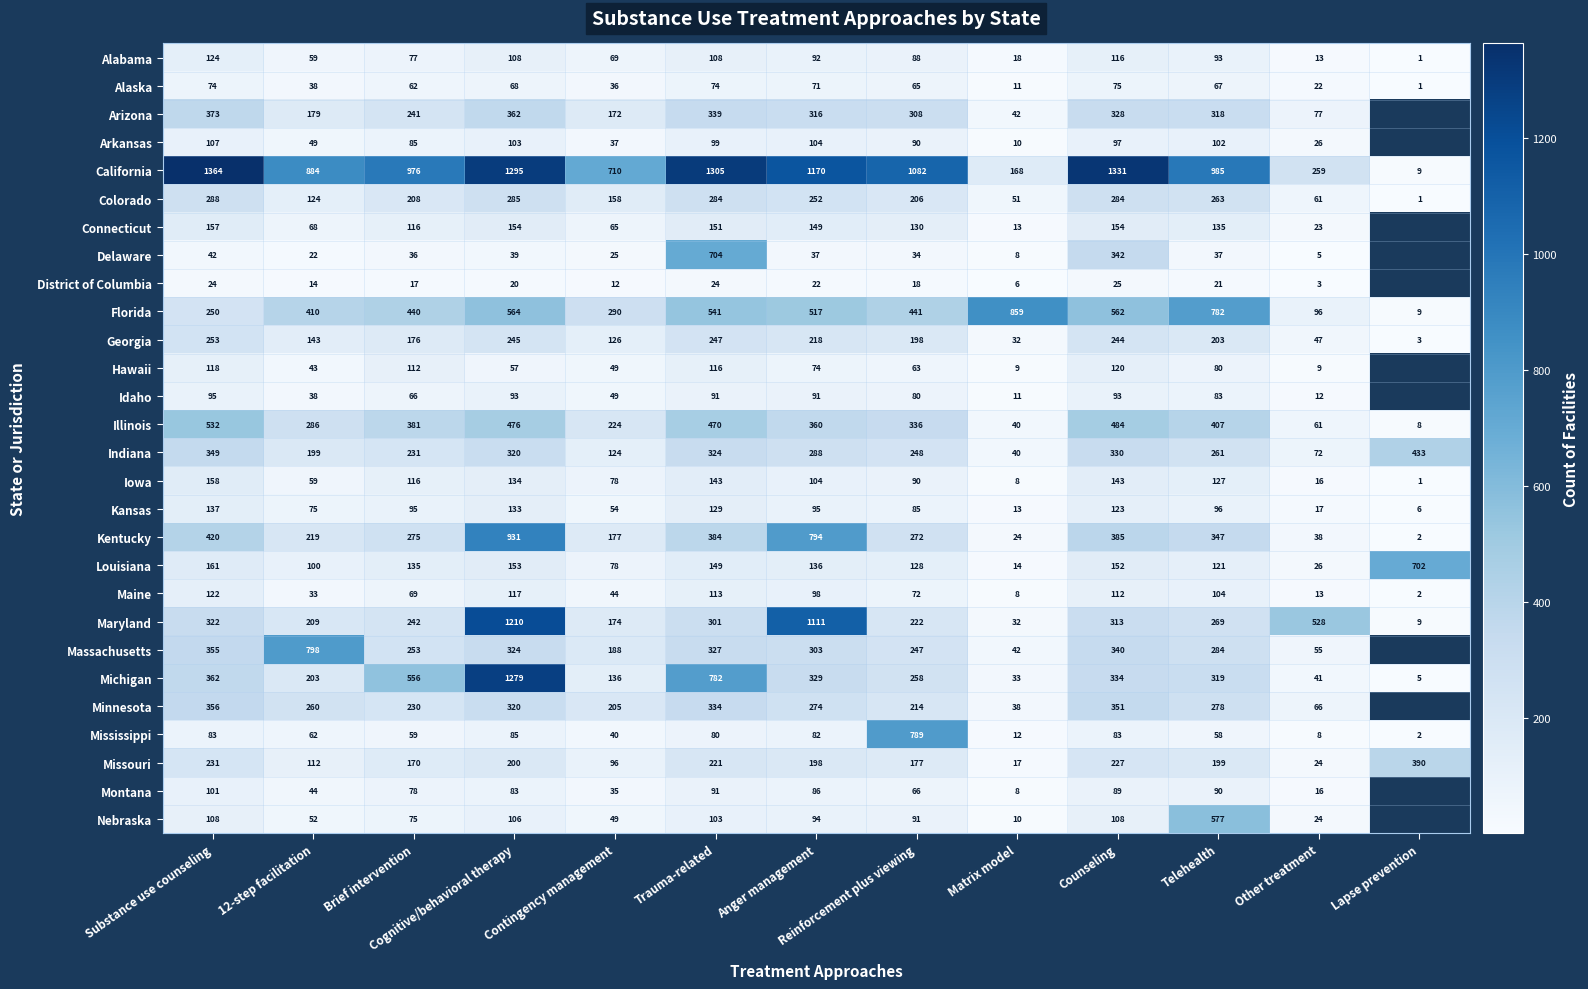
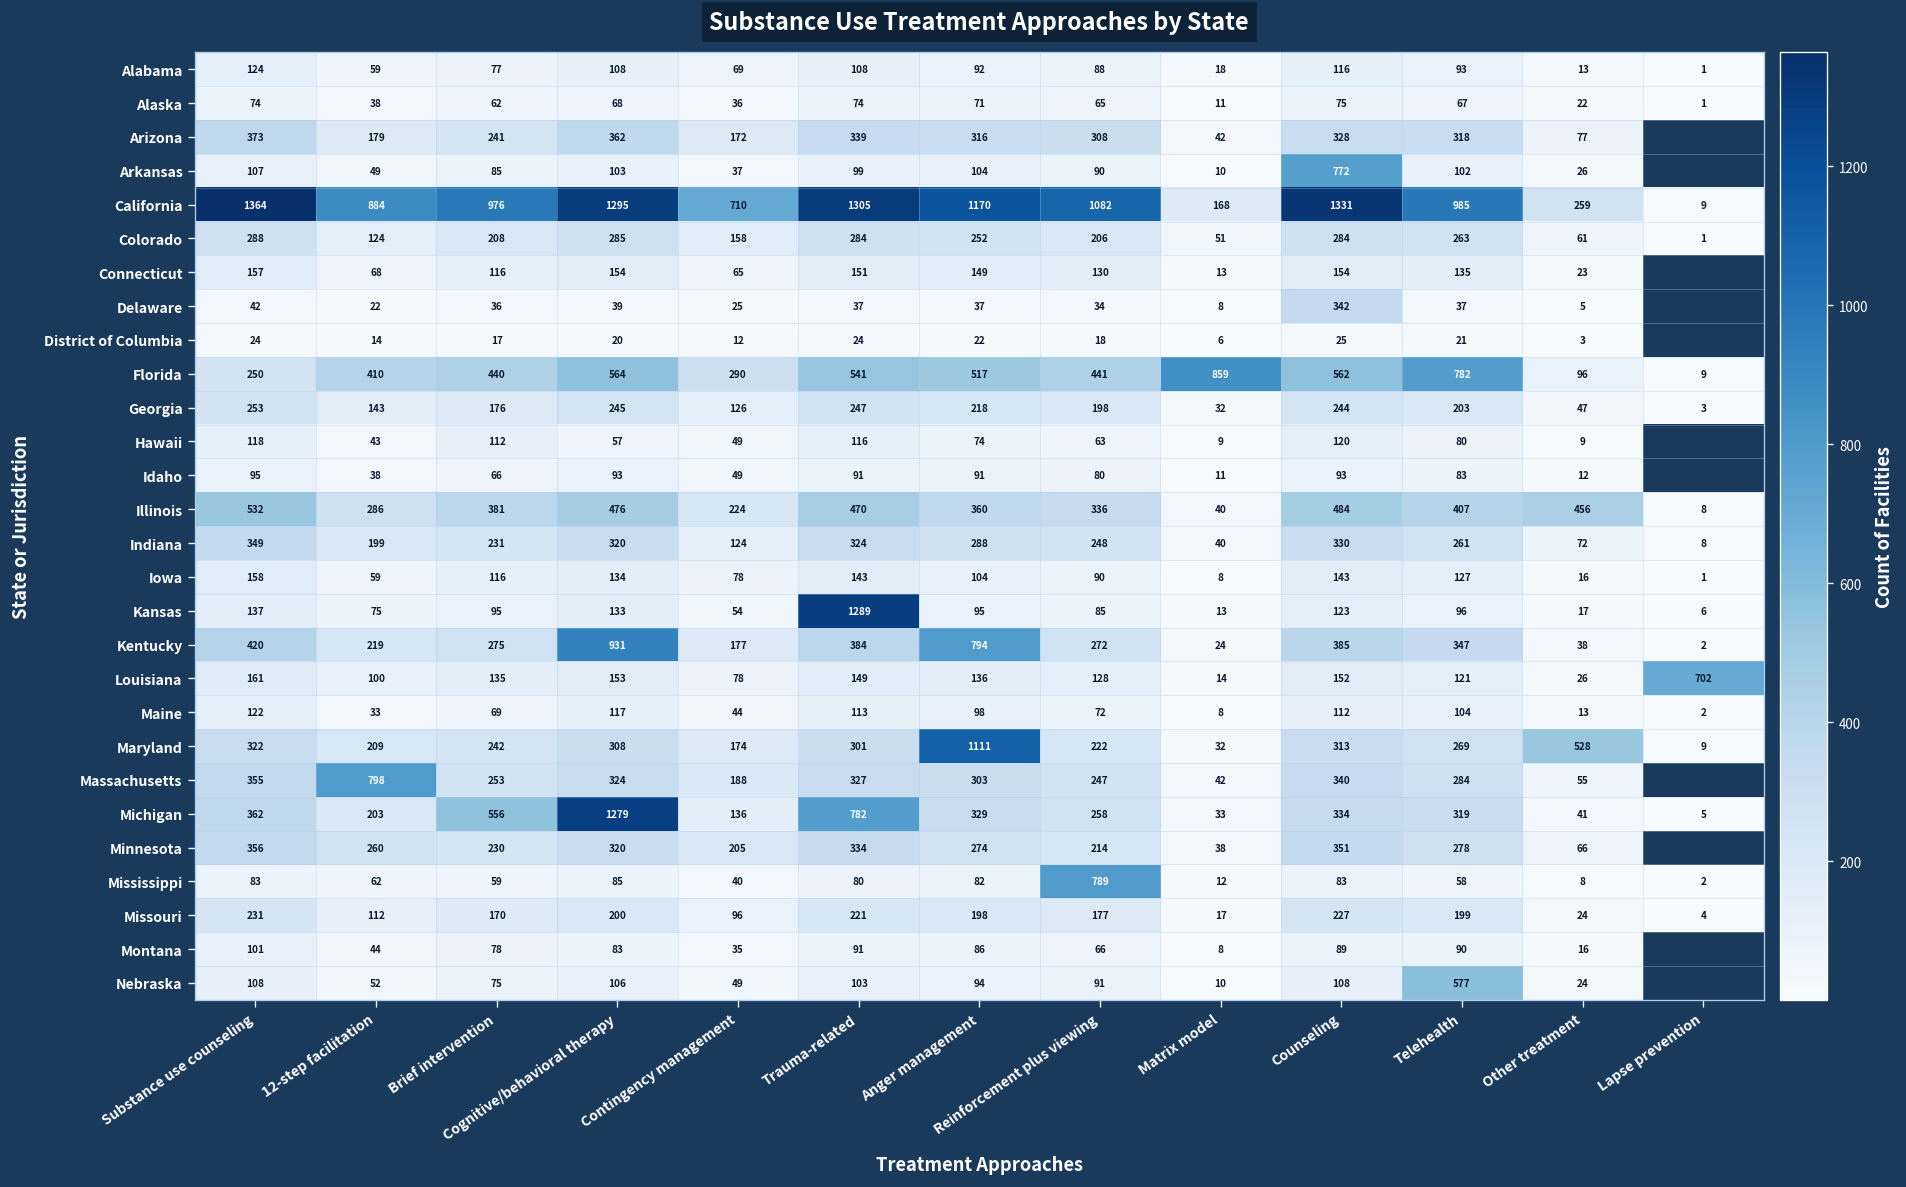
Arkansas, Counseling: 97 -> 772
Delaware, Trauma-related: 704 -> 37
Illinois, Other treatment: 61 -> 456
Indiana, Lapse prevention: 433 -> 8
Kansas, Trauma-related: 129 -> 1289
Maryland, Cognitive/behavioral therapy: 1210 -> 308
Missouri, Lapse prevention: 390 -> 4
